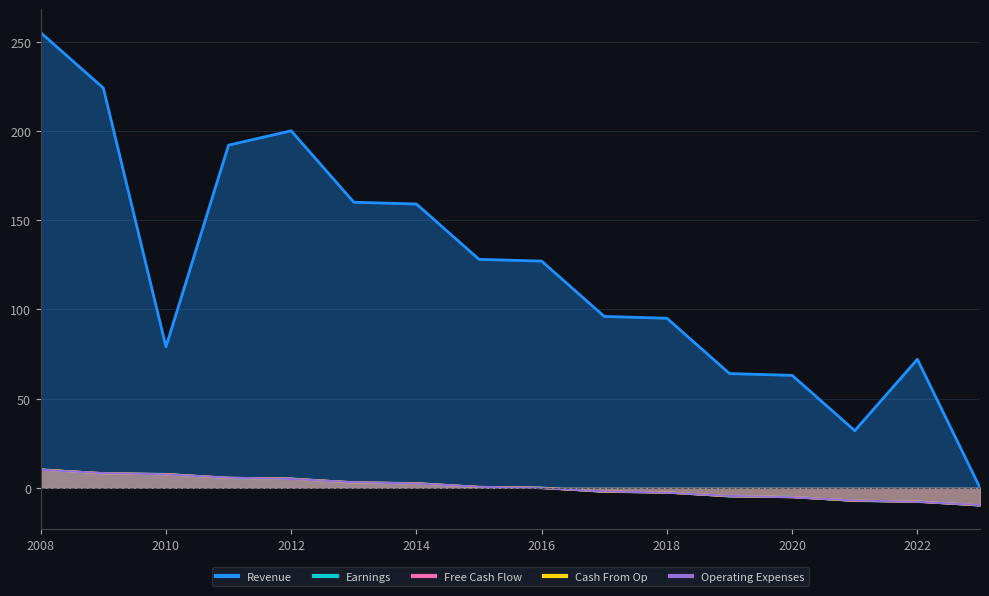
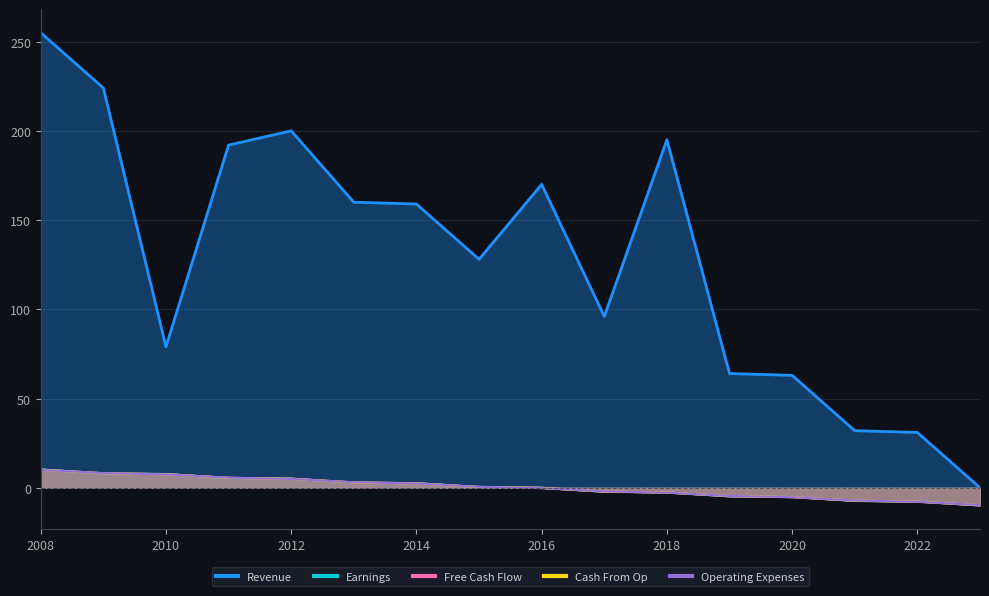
Revenue, 2016: 127 -> 170
Revenue, 2018: 95 -> 195
Revenue, 2022: 72 -> 31
